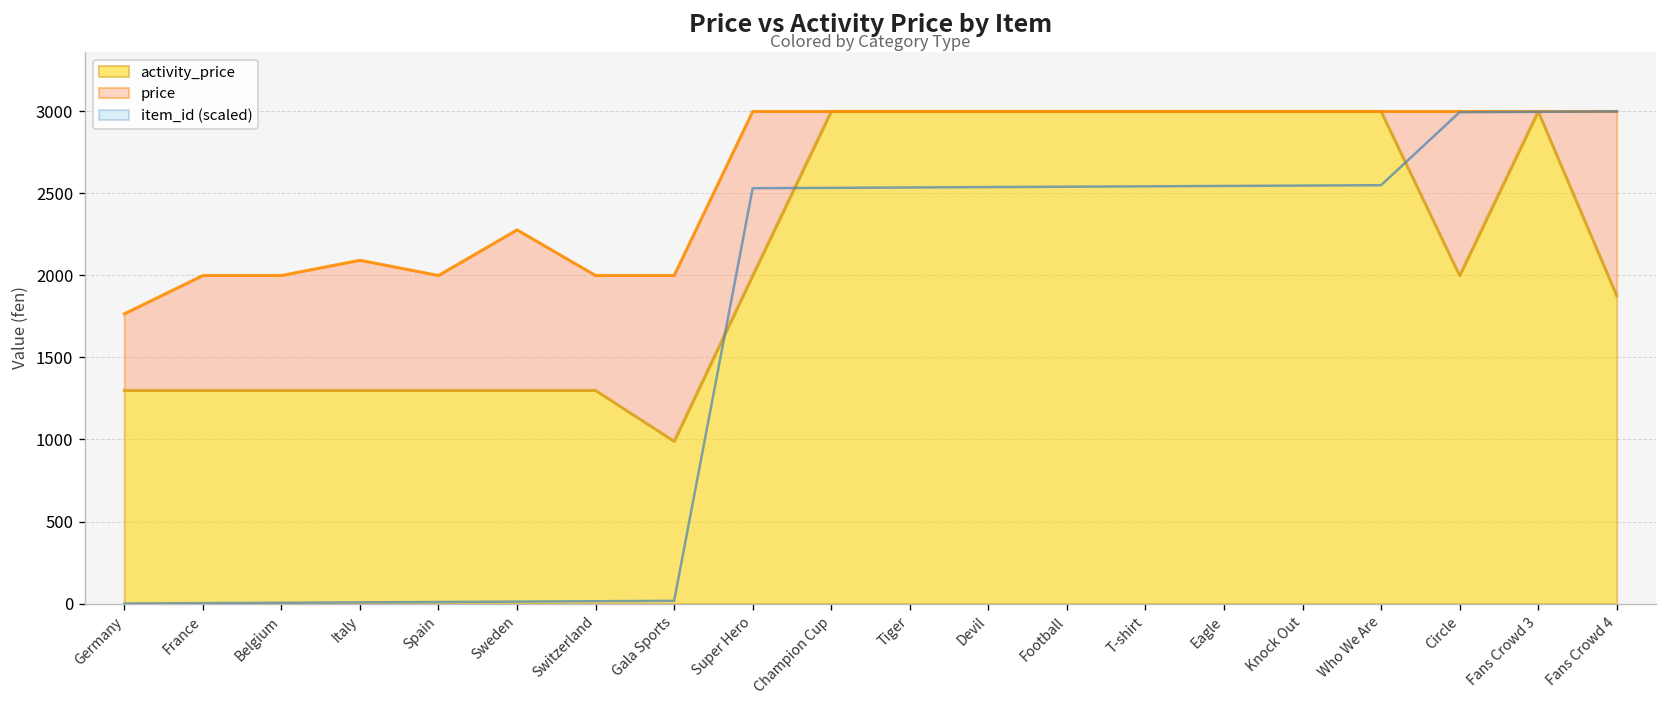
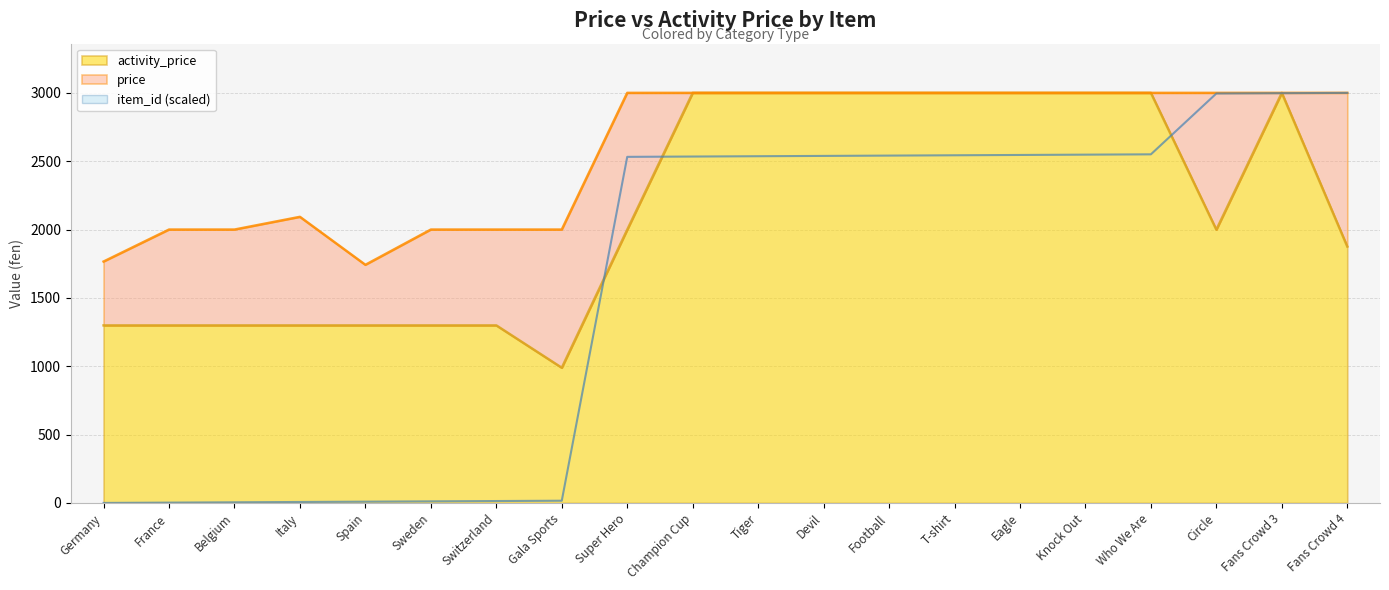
price, Spain: 2000 -> 1740
price, Sweden: 2280 -> 2000
